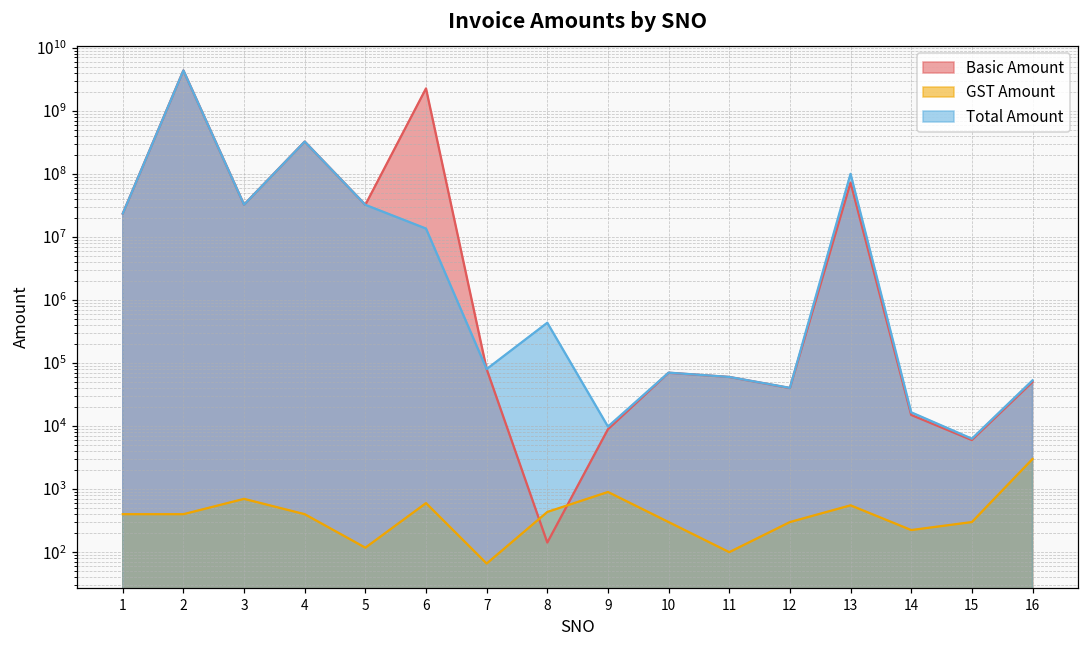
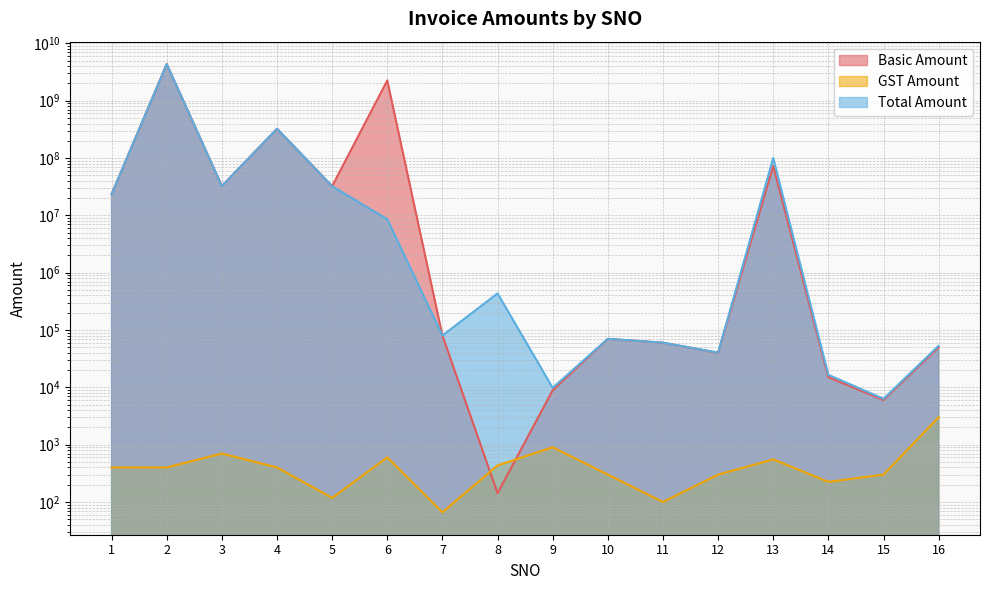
Total Amount, 6: 14000000 -> 9000000
